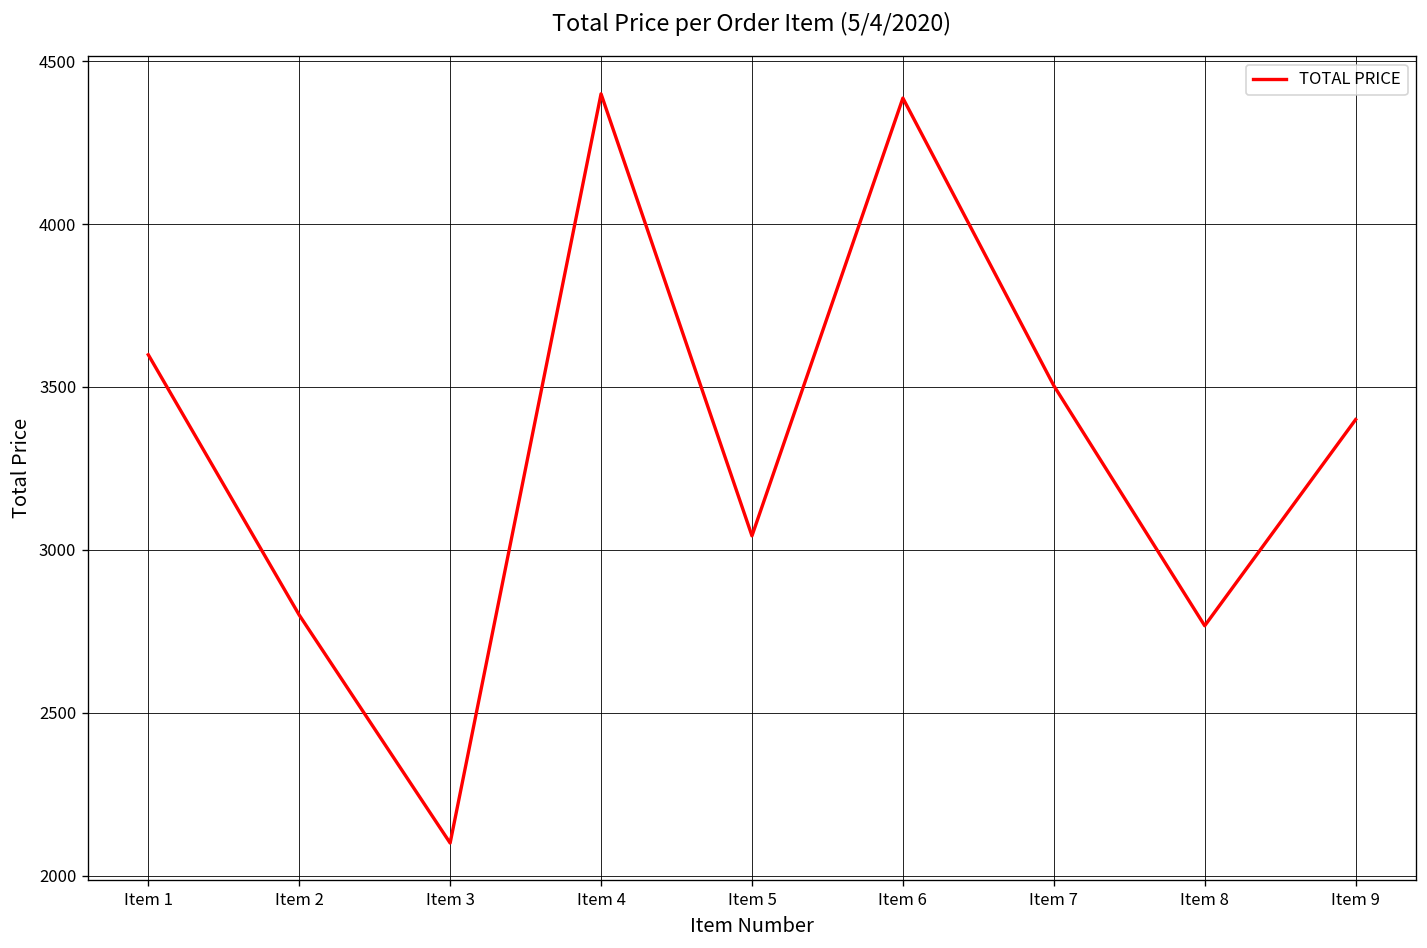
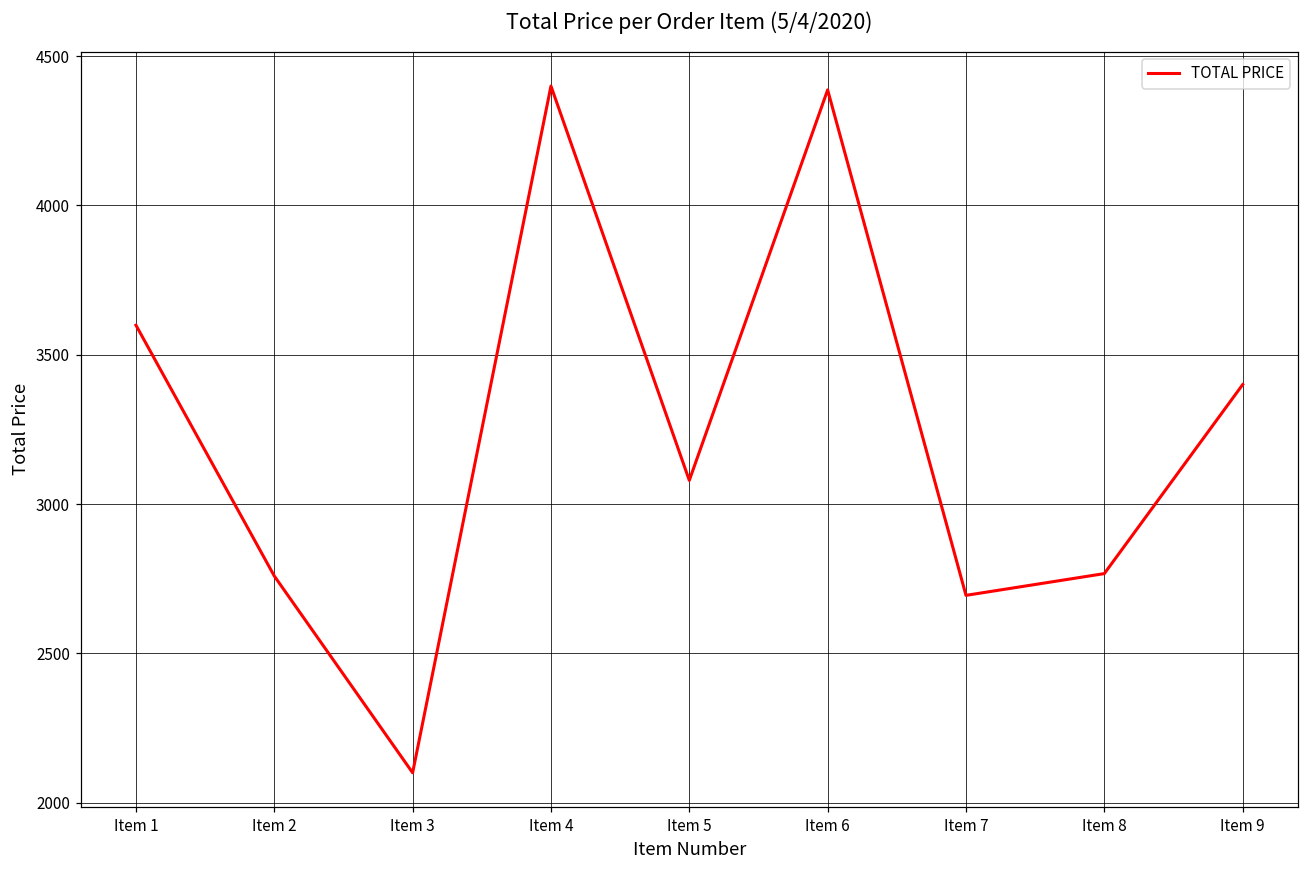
Item 2: 2800 -> 2760
Item 5: 3040 -> 3080
Item 7: 3500 -> 2690
